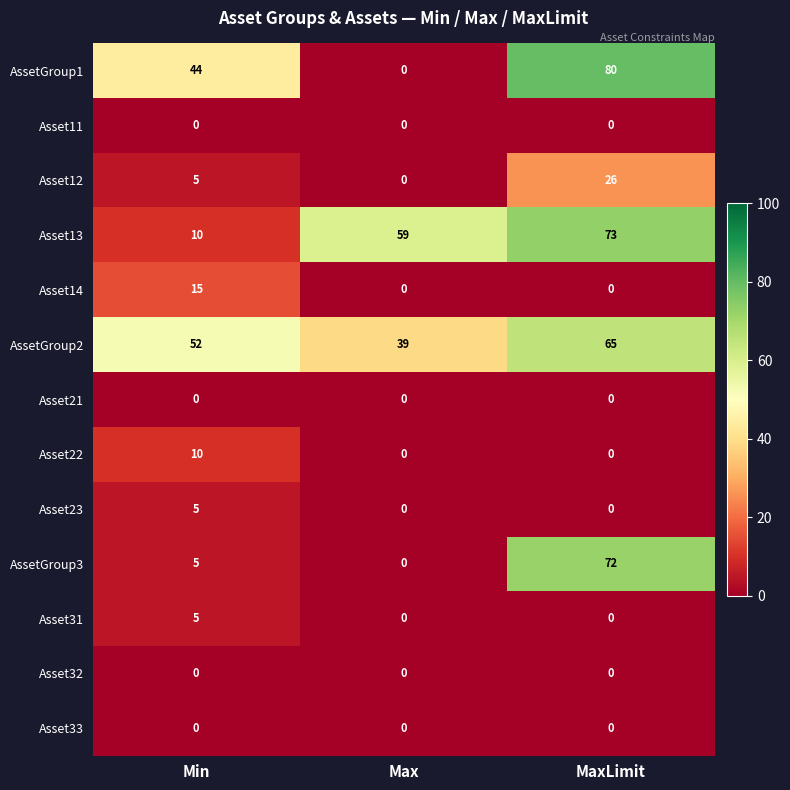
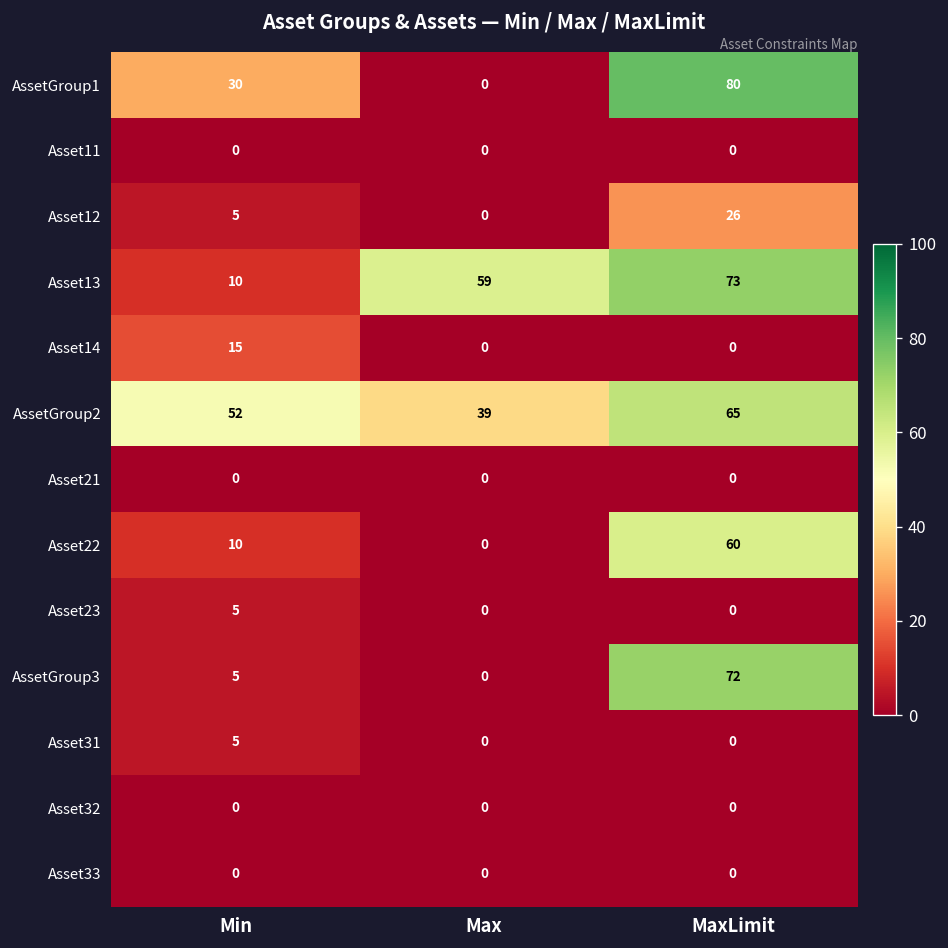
AssetGroup1, Min: 44 -> 30
Asset22, MaxLimit: 0 -> 60
